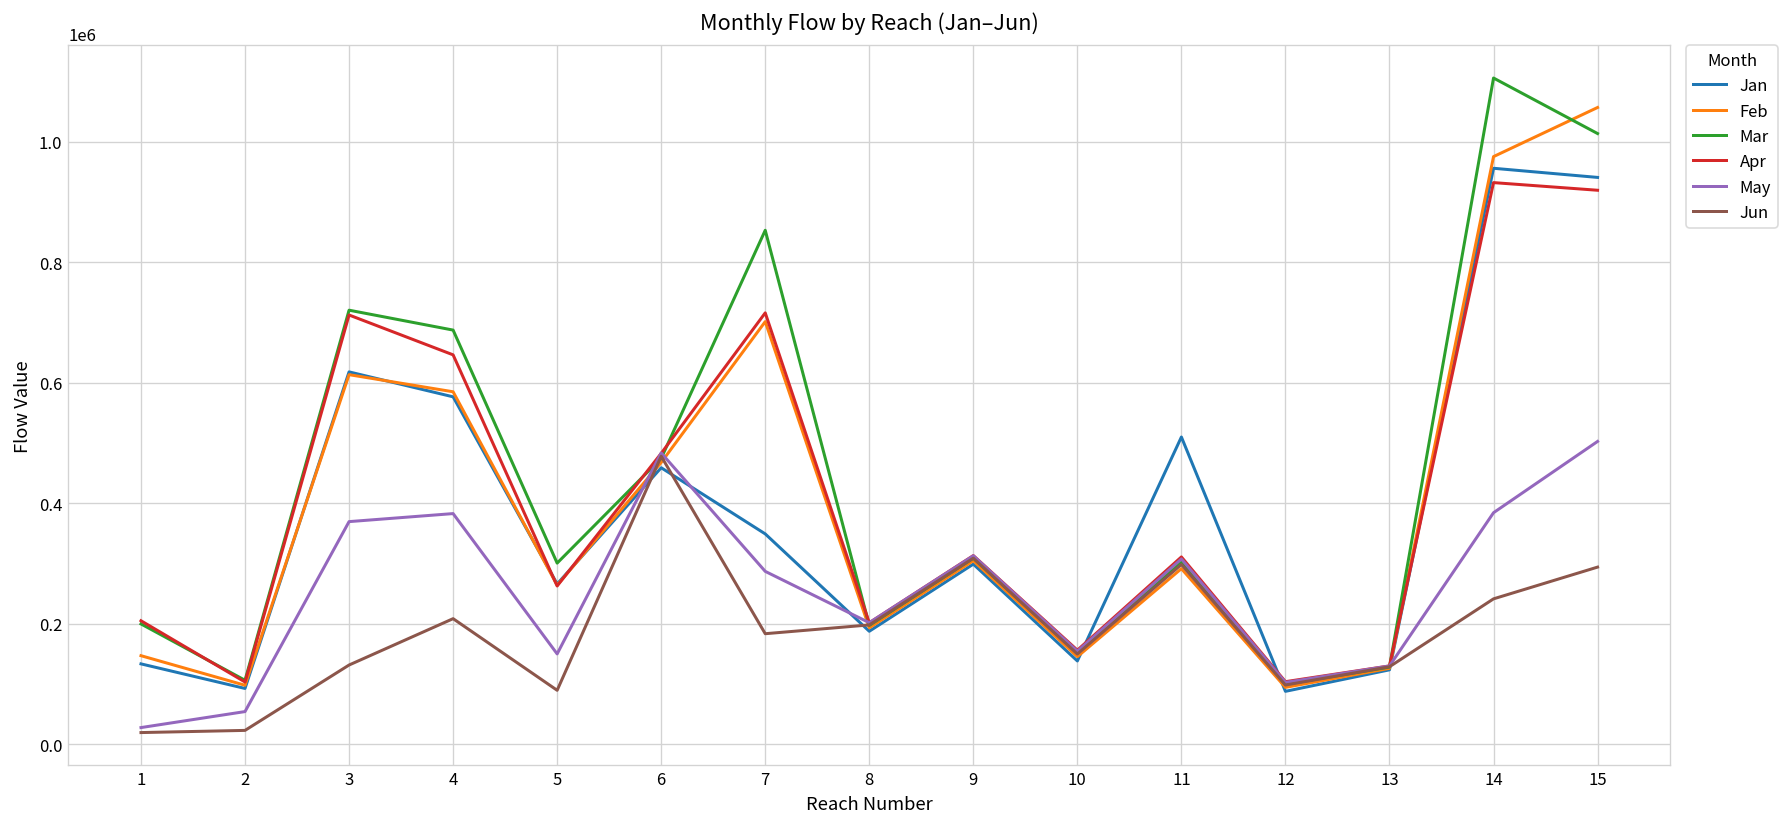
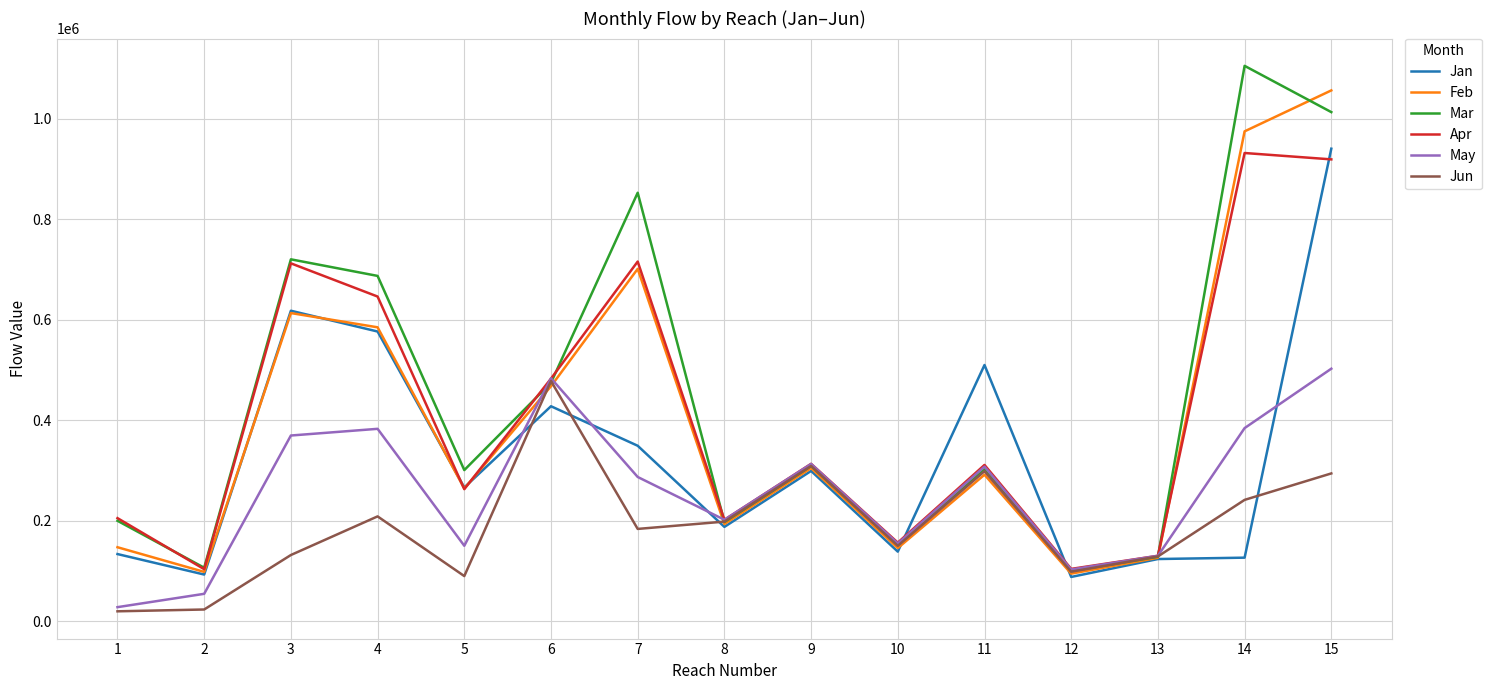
Jan, 6: 460000 -> 430000
Jan, 14: 960000 -> 130000
